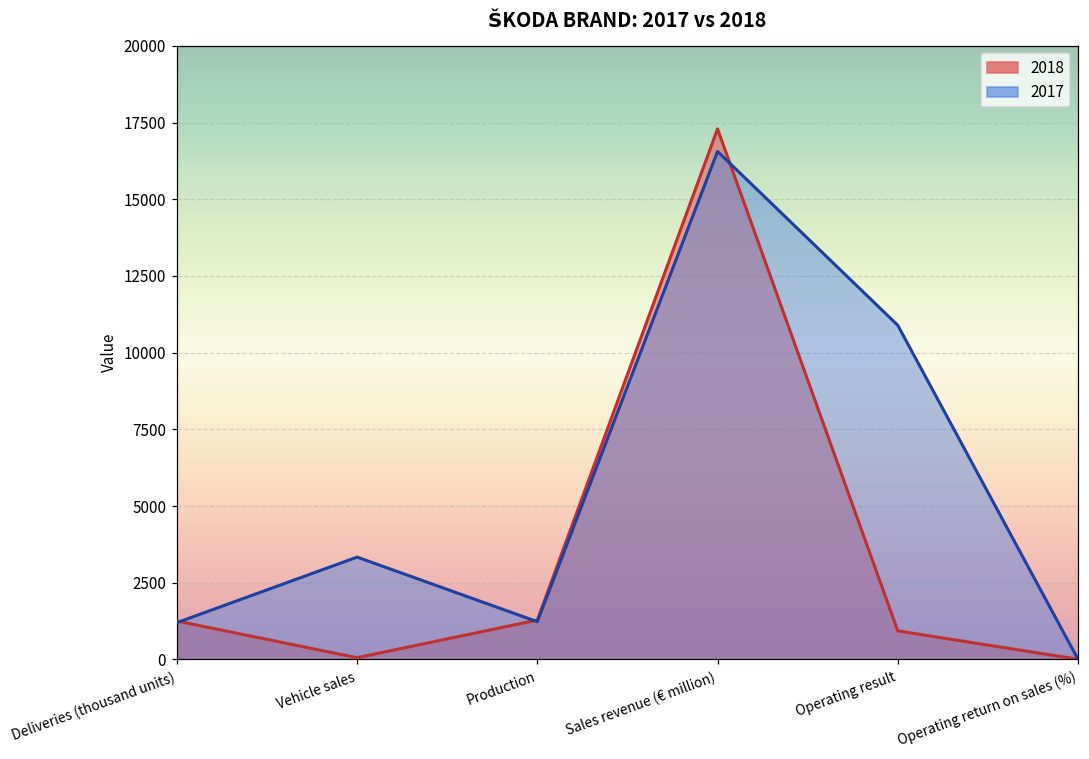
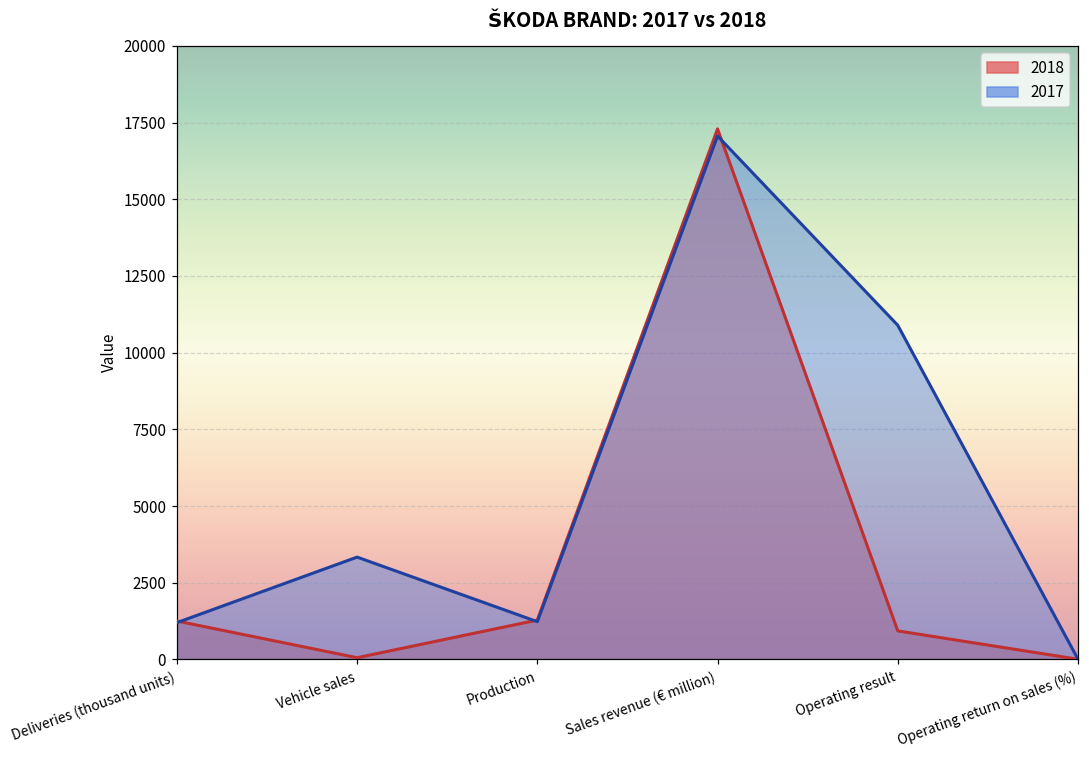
2017, Sales revenue (€ million): 16600 -> 17100
